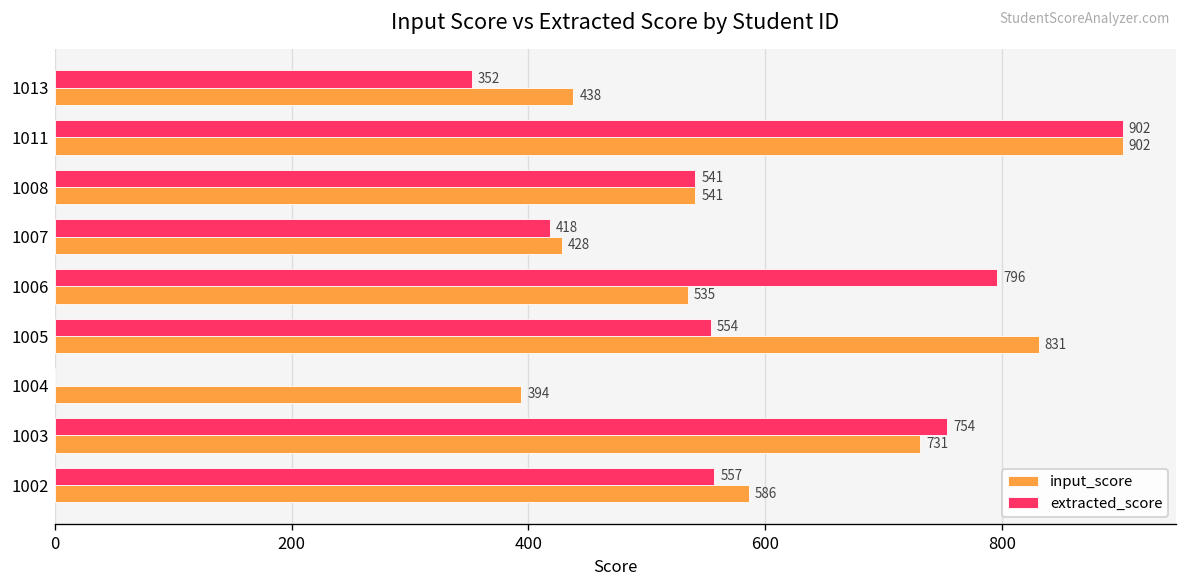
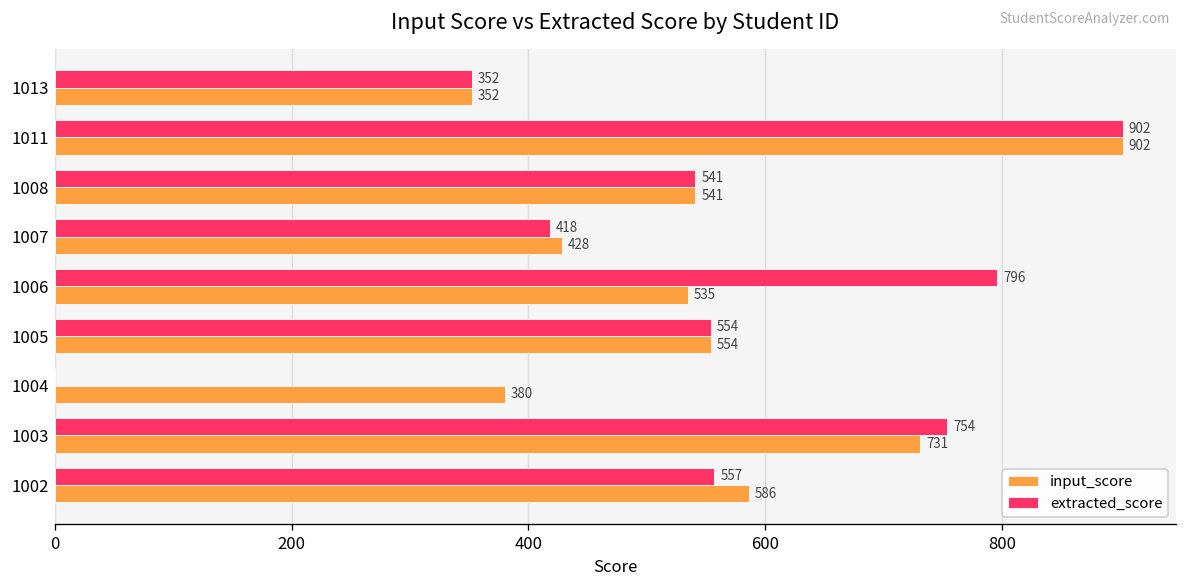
input_score, 1013: 438 -> 352
input_score, 1005: 831 -> 554
input_score, 1004: 394 -> 380
